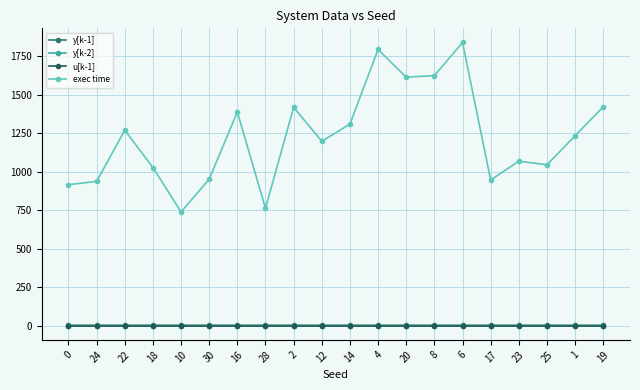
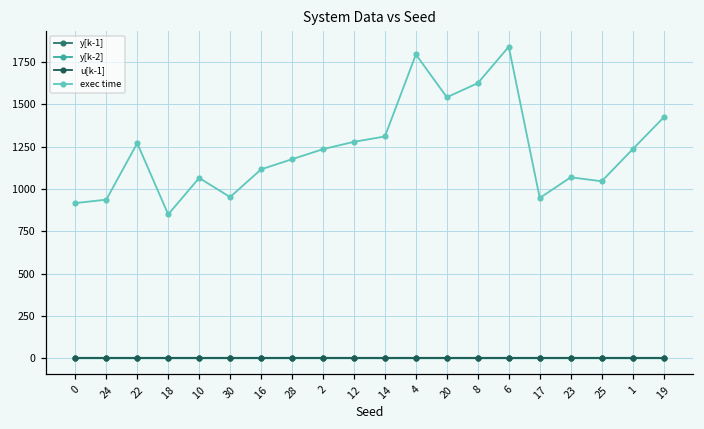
exec time, 18: 1030 -> 850
exec time, 10: 740 -> 1060
exec time, 16: 1390 -> 1120
exec time, 28: 760 -> 1180
exec time, 2: 1420 -> 1240
exec time, 12: 1200 -> 1280
exec time, 20: 1610 -> 1540
